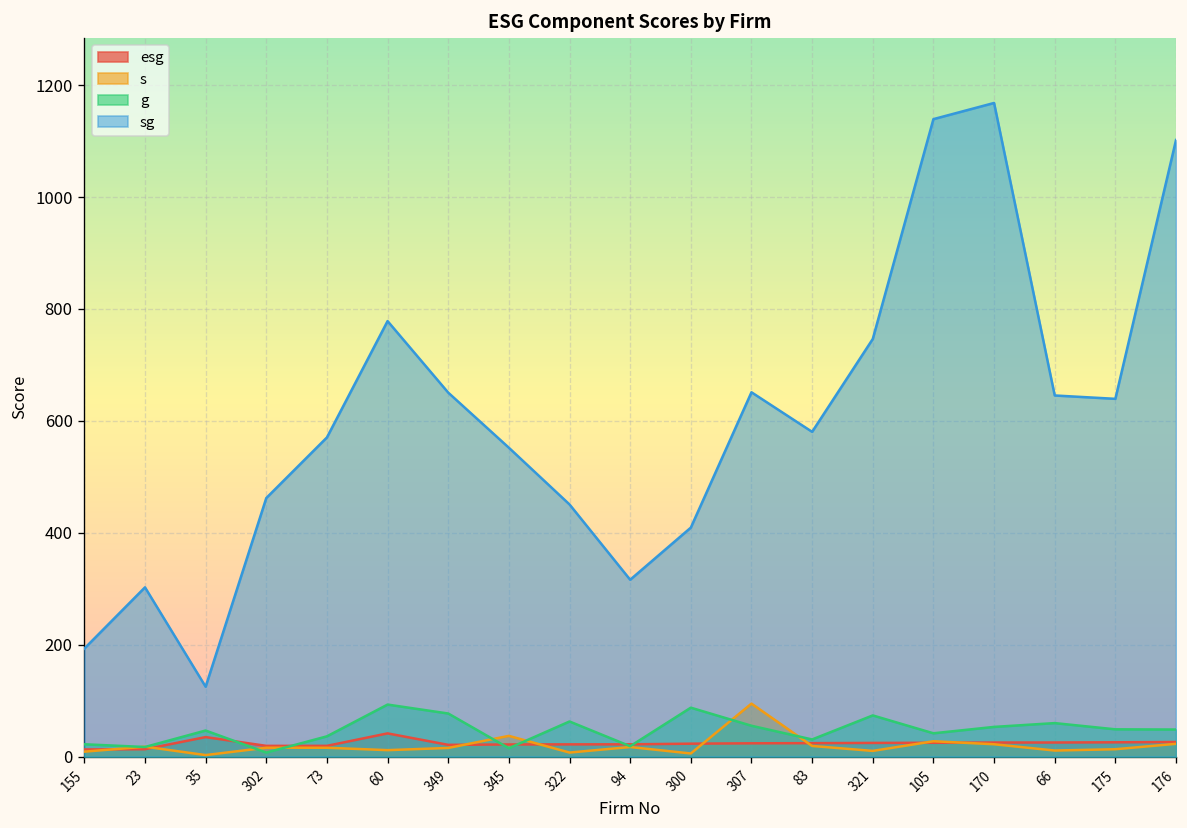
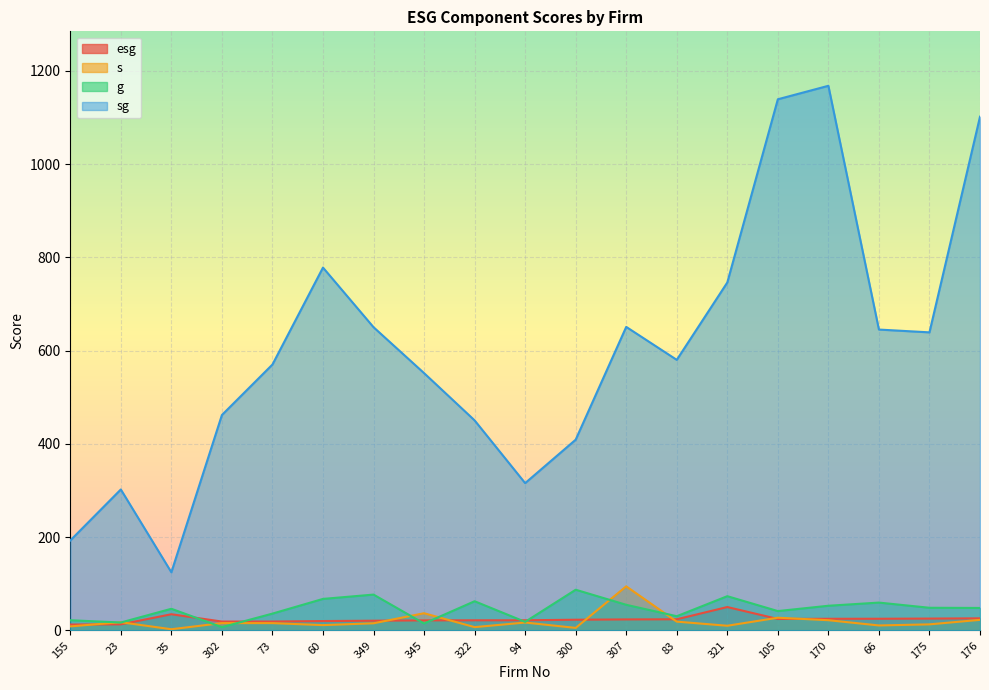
esg, 60: 40 -> 20
g, 60: 90 -> 70
esg, 321: 20 -> 50
